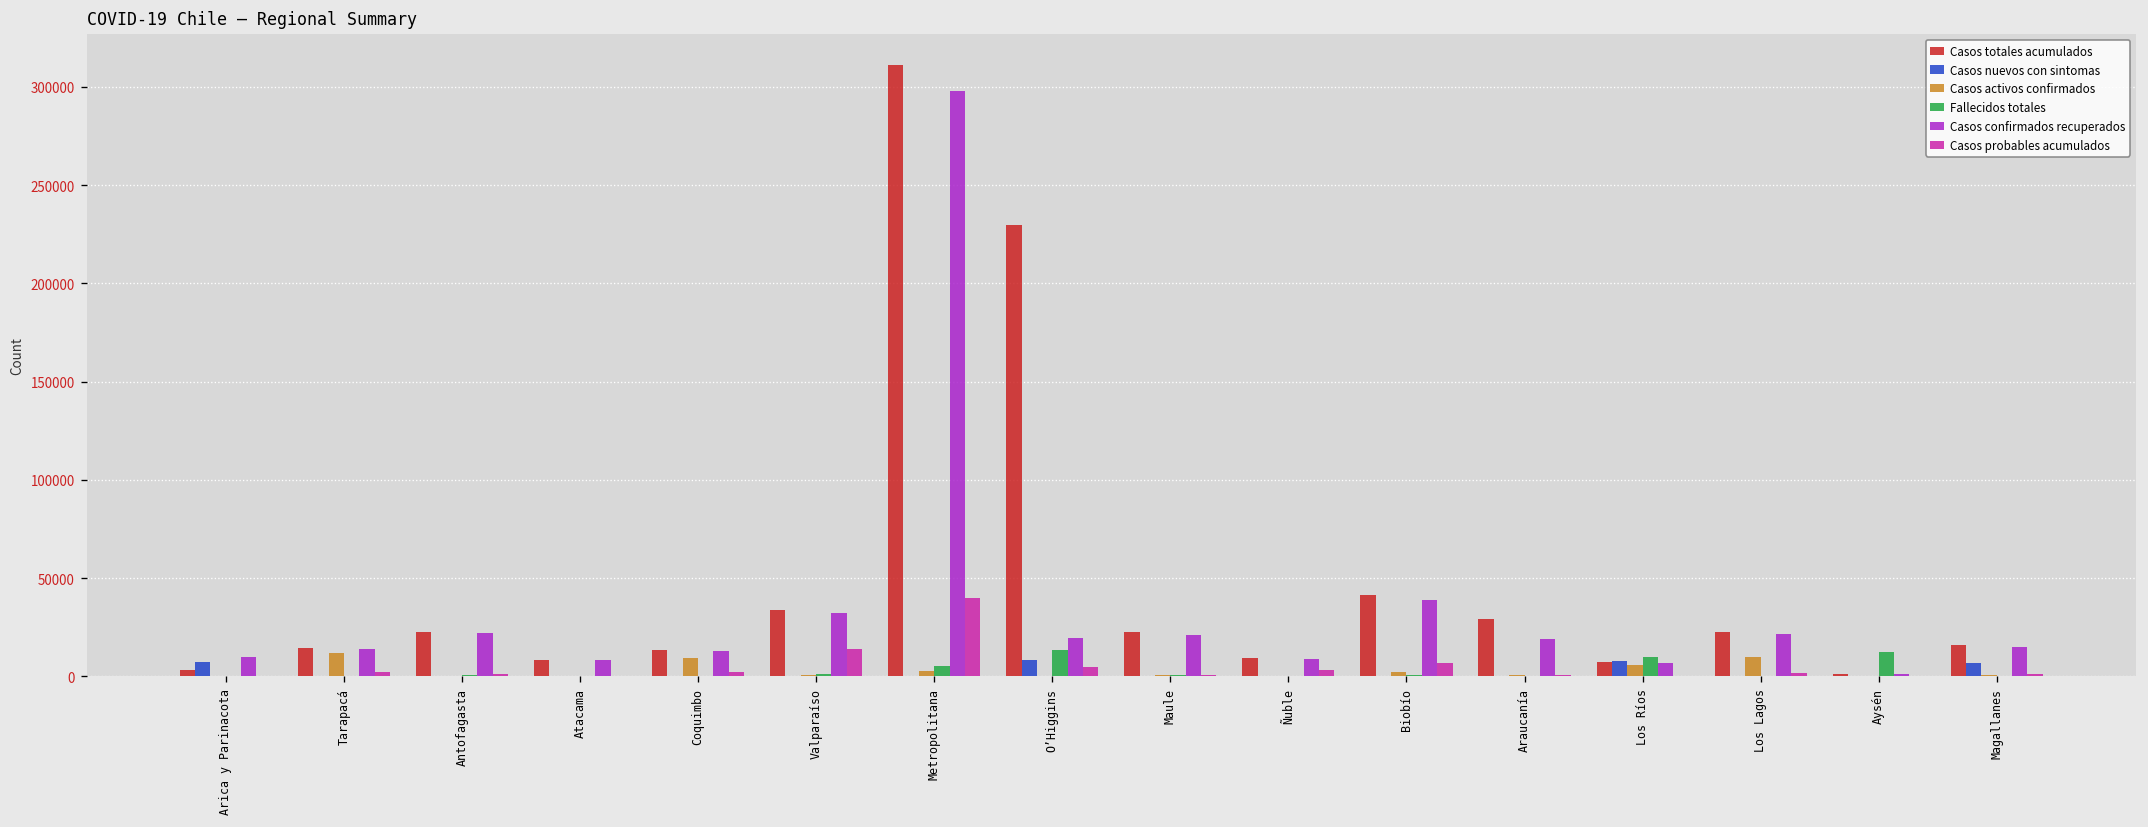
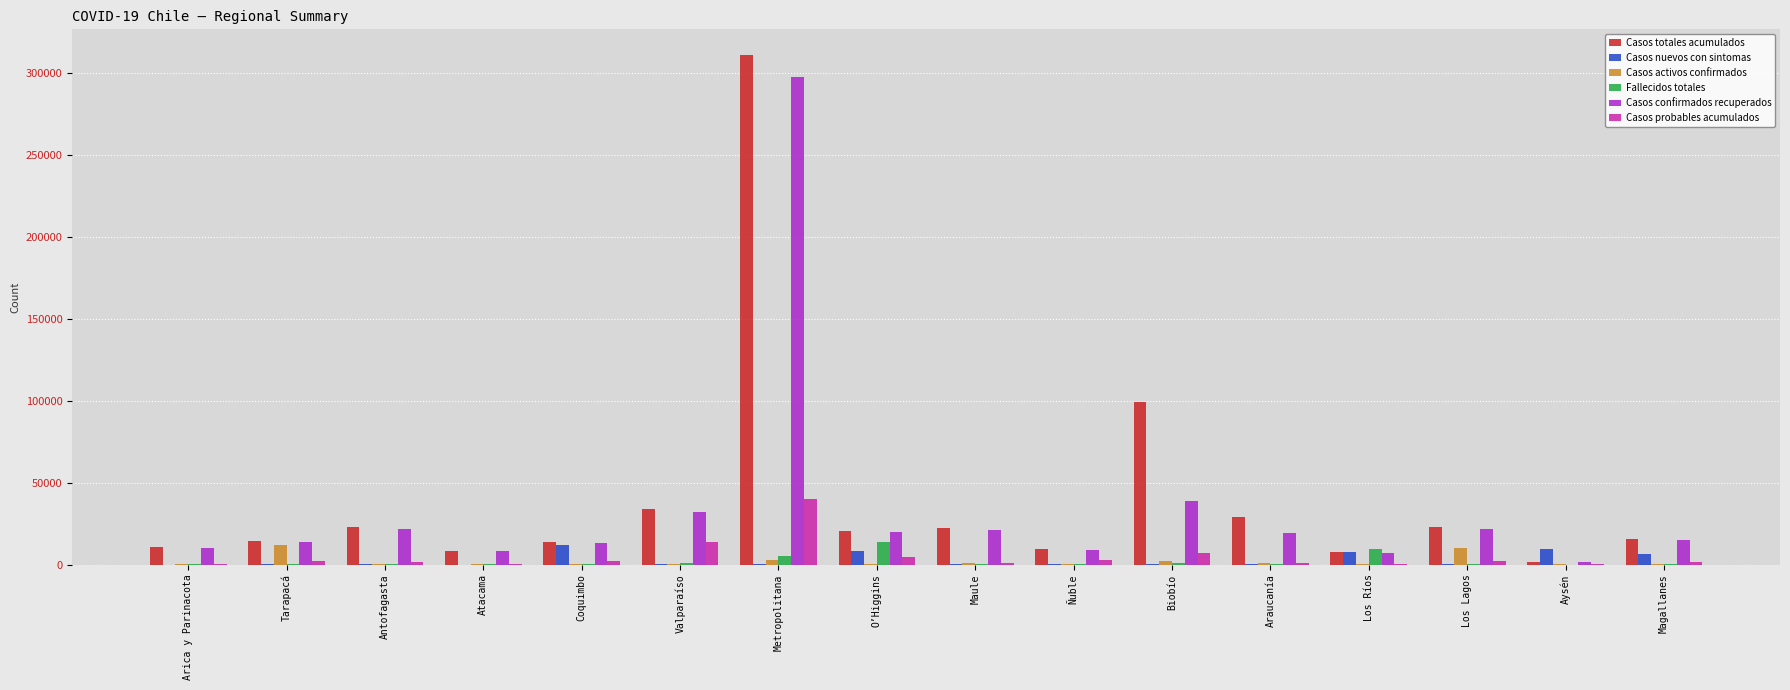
Casos totales acumulados, Arica y Parinacota: 3000 -> 10000
Casos nuevos con sintomas, Arica y Parinacota: 7000 -> 0
Casos nuevos con sintomas, Coquimbo: 0 -> 12000
Casos activos confirmados, Coquimbo: 10000 -> 0
Casos totales acumulados, O’Higgins: 229000 -> 21000
Casos totales acumulados, Biobío: 42000 -> 99000
Casos activos confirmados, Los Ríos: 6000 -> 1000
Casos nuevos con sintomas, Aysén: 0 -> 10000
Fallecidos totales, Aysén: 12000 -> 0
